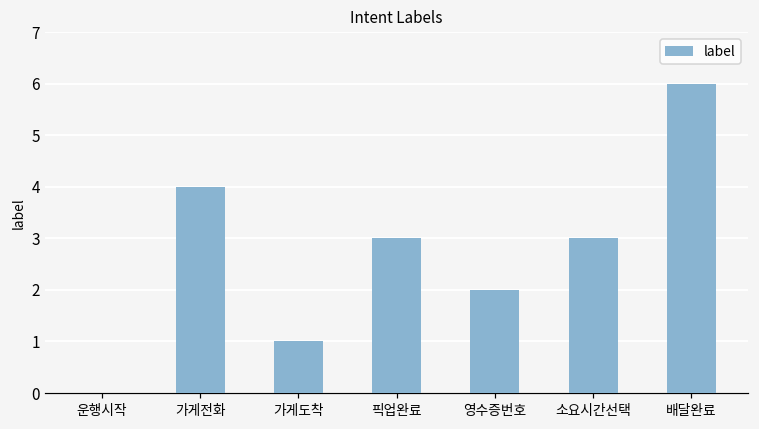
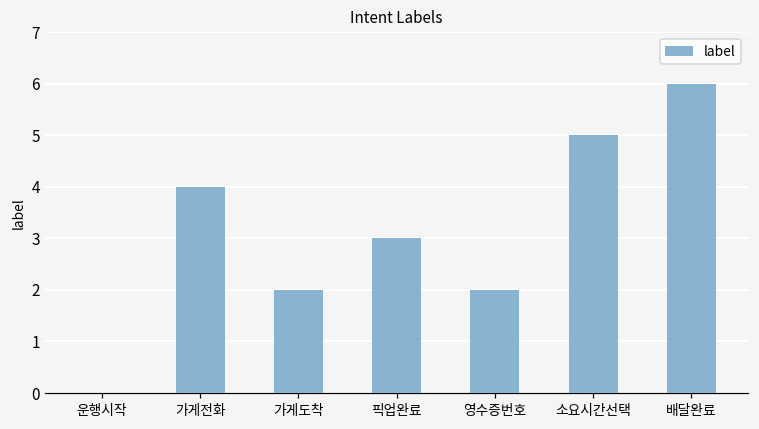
가게도착: 1 -> 2
소요시간선택: 3 -> 5
